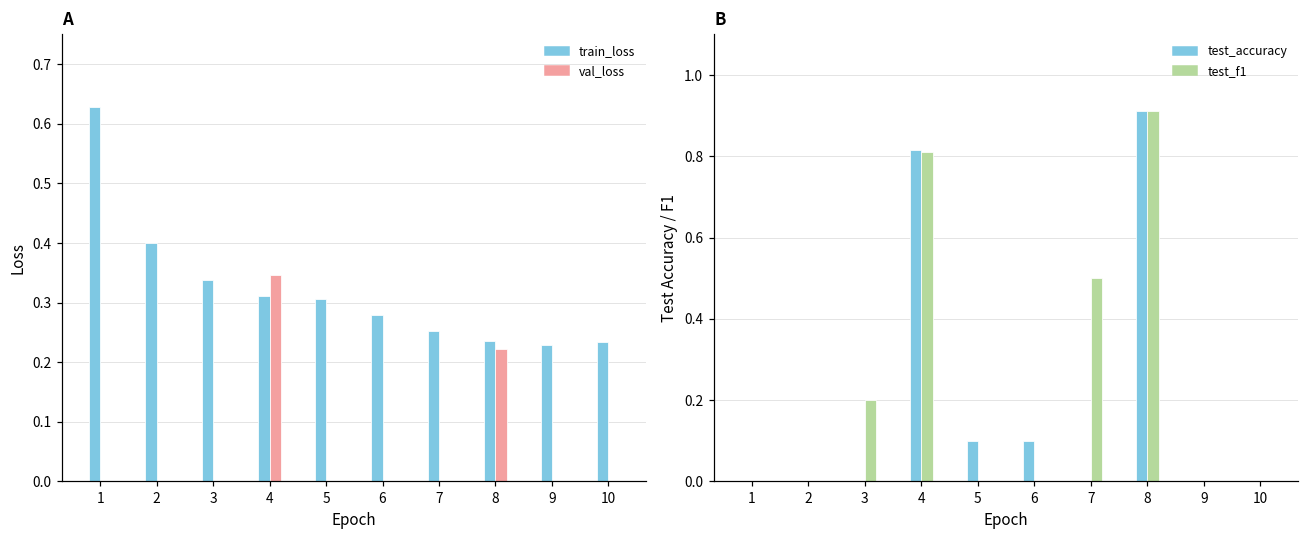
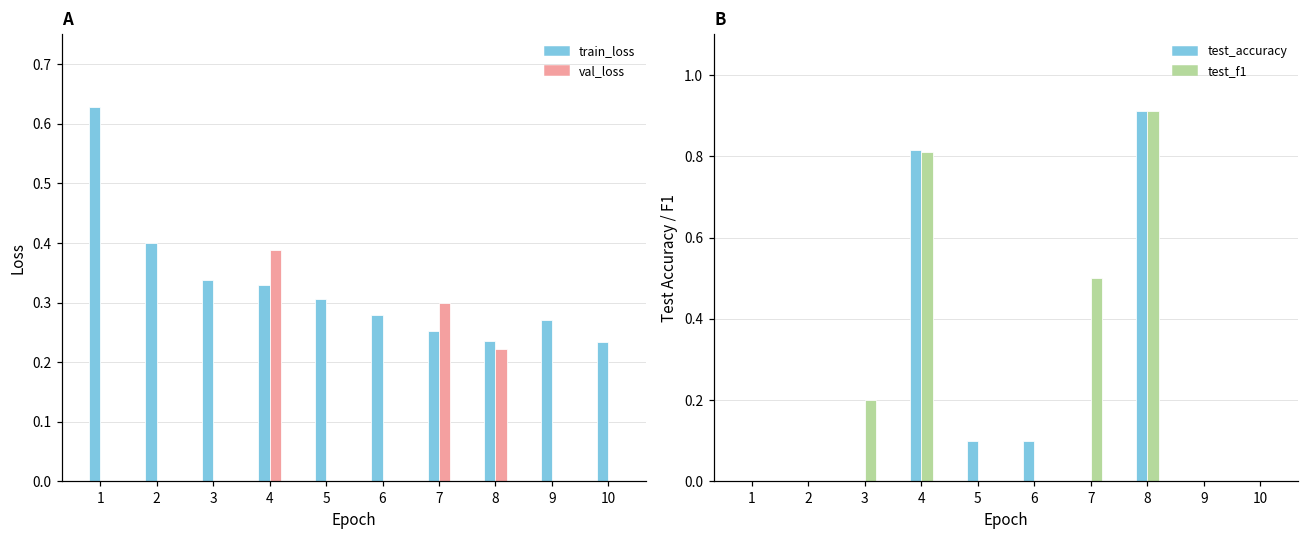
A, train_loss, 4: 0.31 -> 0.33
A, val_loss, 4: 0.35 -> 0.39
A, val_loss, 7: 0.0 -> 0.3
A, train_loss, 9: 0.23 -> 0.27
